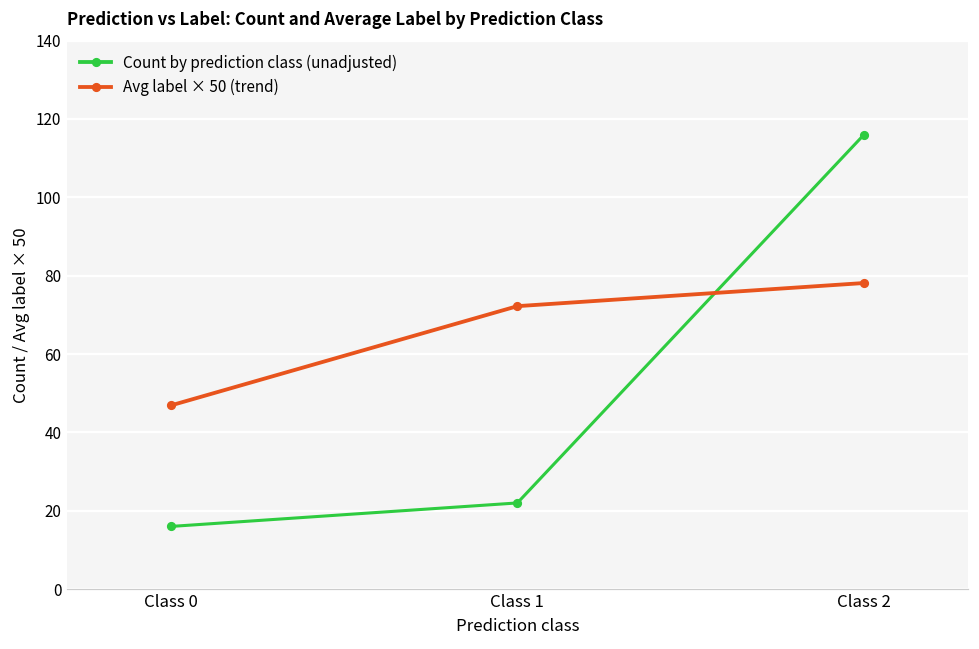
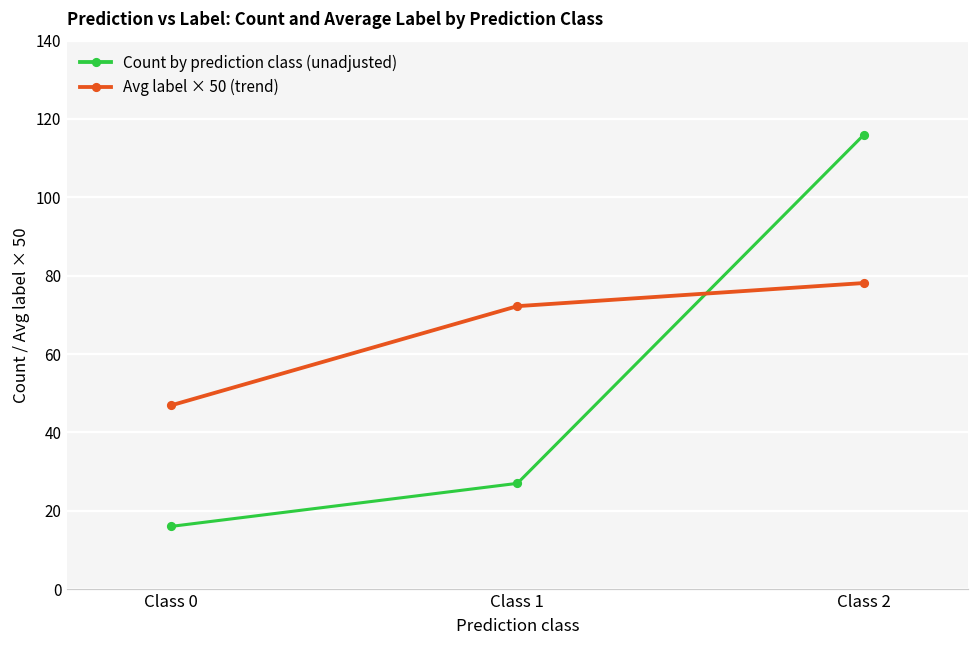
Count by prediction class (unadjusted), Class 1: 22 -> 27
